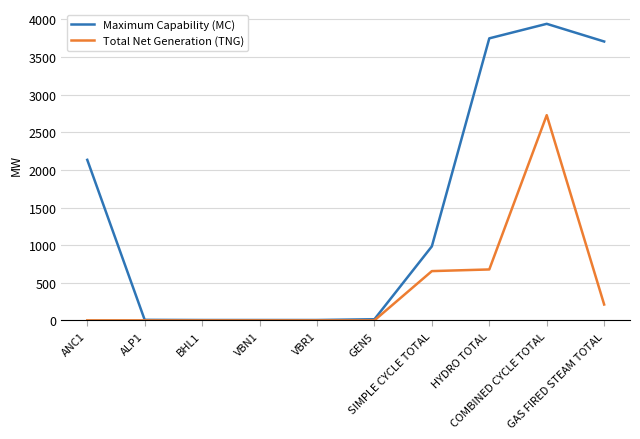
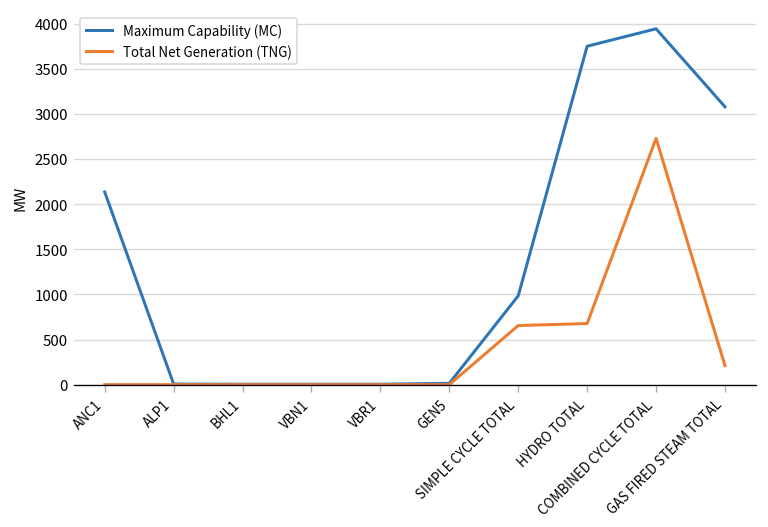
Maximum Capability (MC), GAS FIRED STEAM TOTAL: 3700 -> 3100
